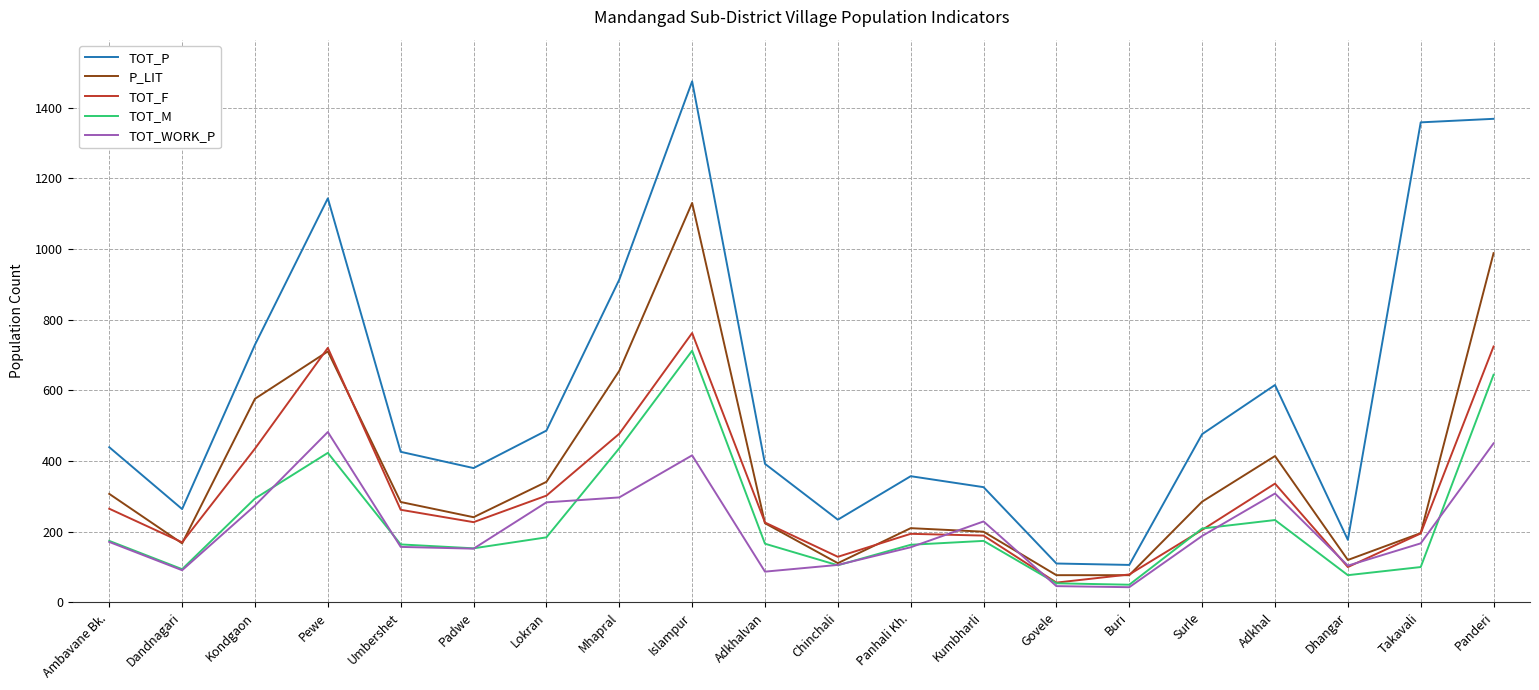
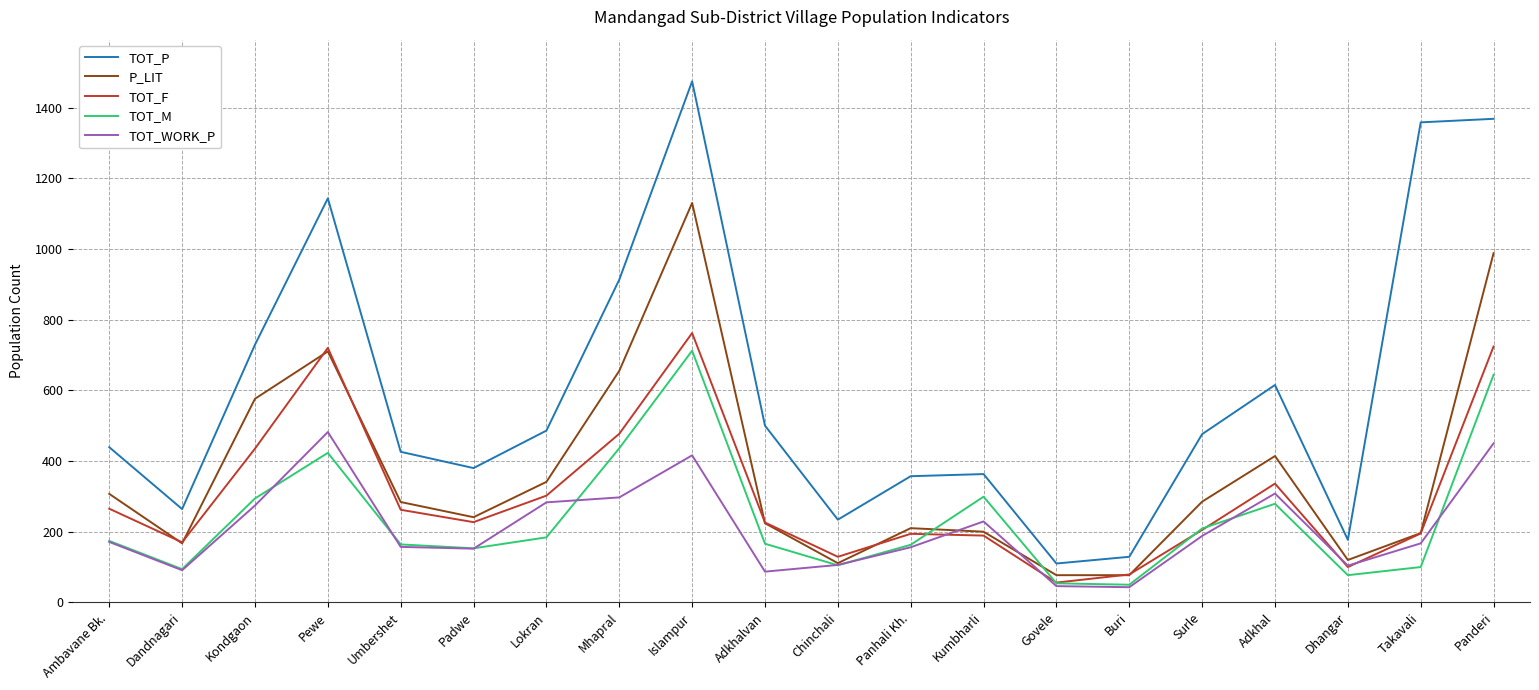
TOT_P, Adkhalvan: 390 -> 500
TOT_P, Kumbharli: 330 -> 360
TOT_M, Kumbharli: 170 -> 300
TOT_P, Buri: 110 -> 130
TOT_M, Adkhal: 230 -> 280
